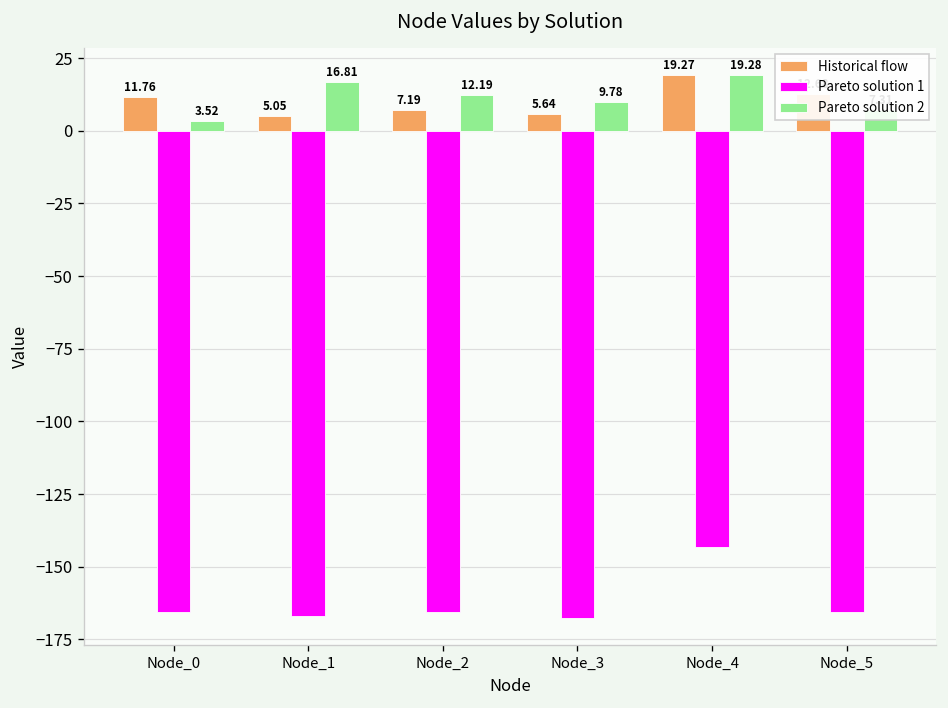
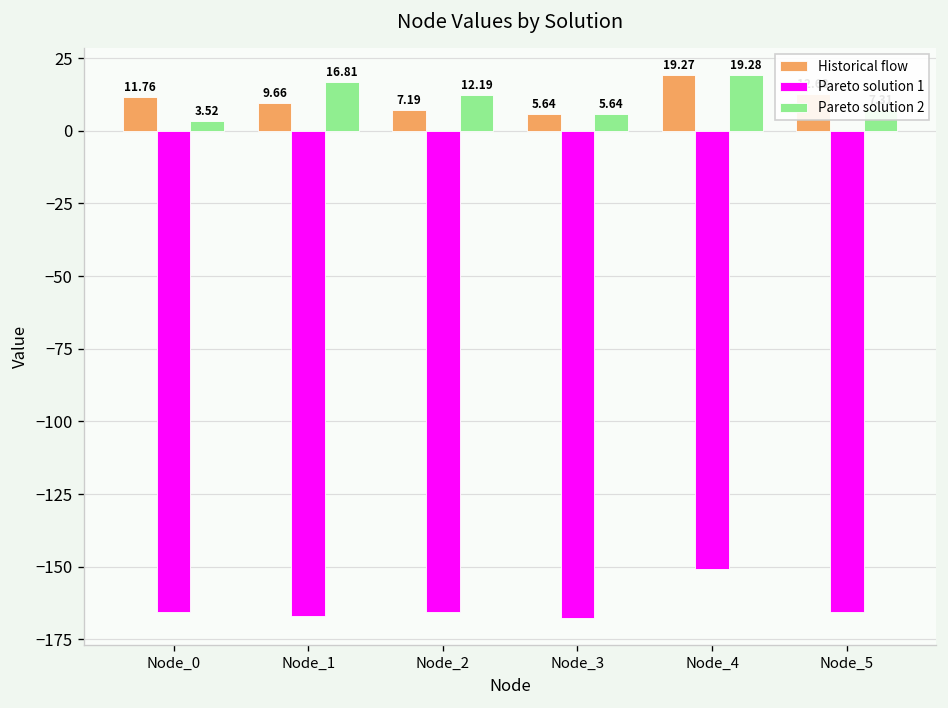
Historical flow, Node_1: 5.05 -> 9.66
Pareto solution 2, Node_3: 9.78 -> 5.64
Pareto solution 1, Node_4: -143 -> -151
